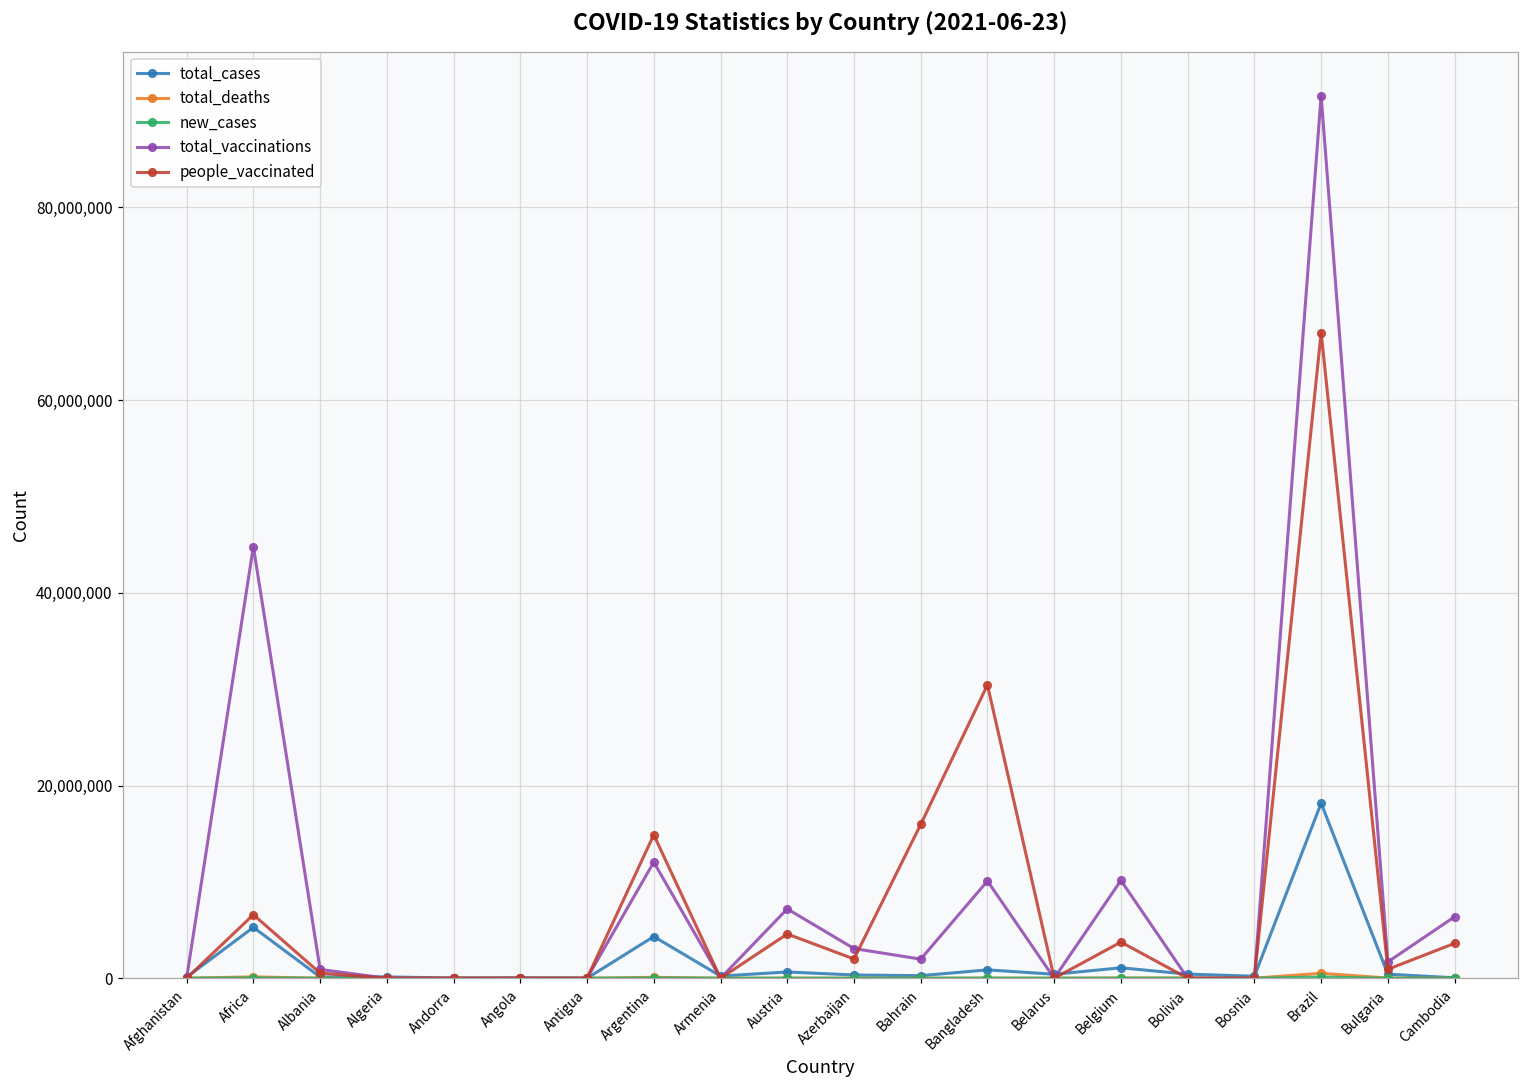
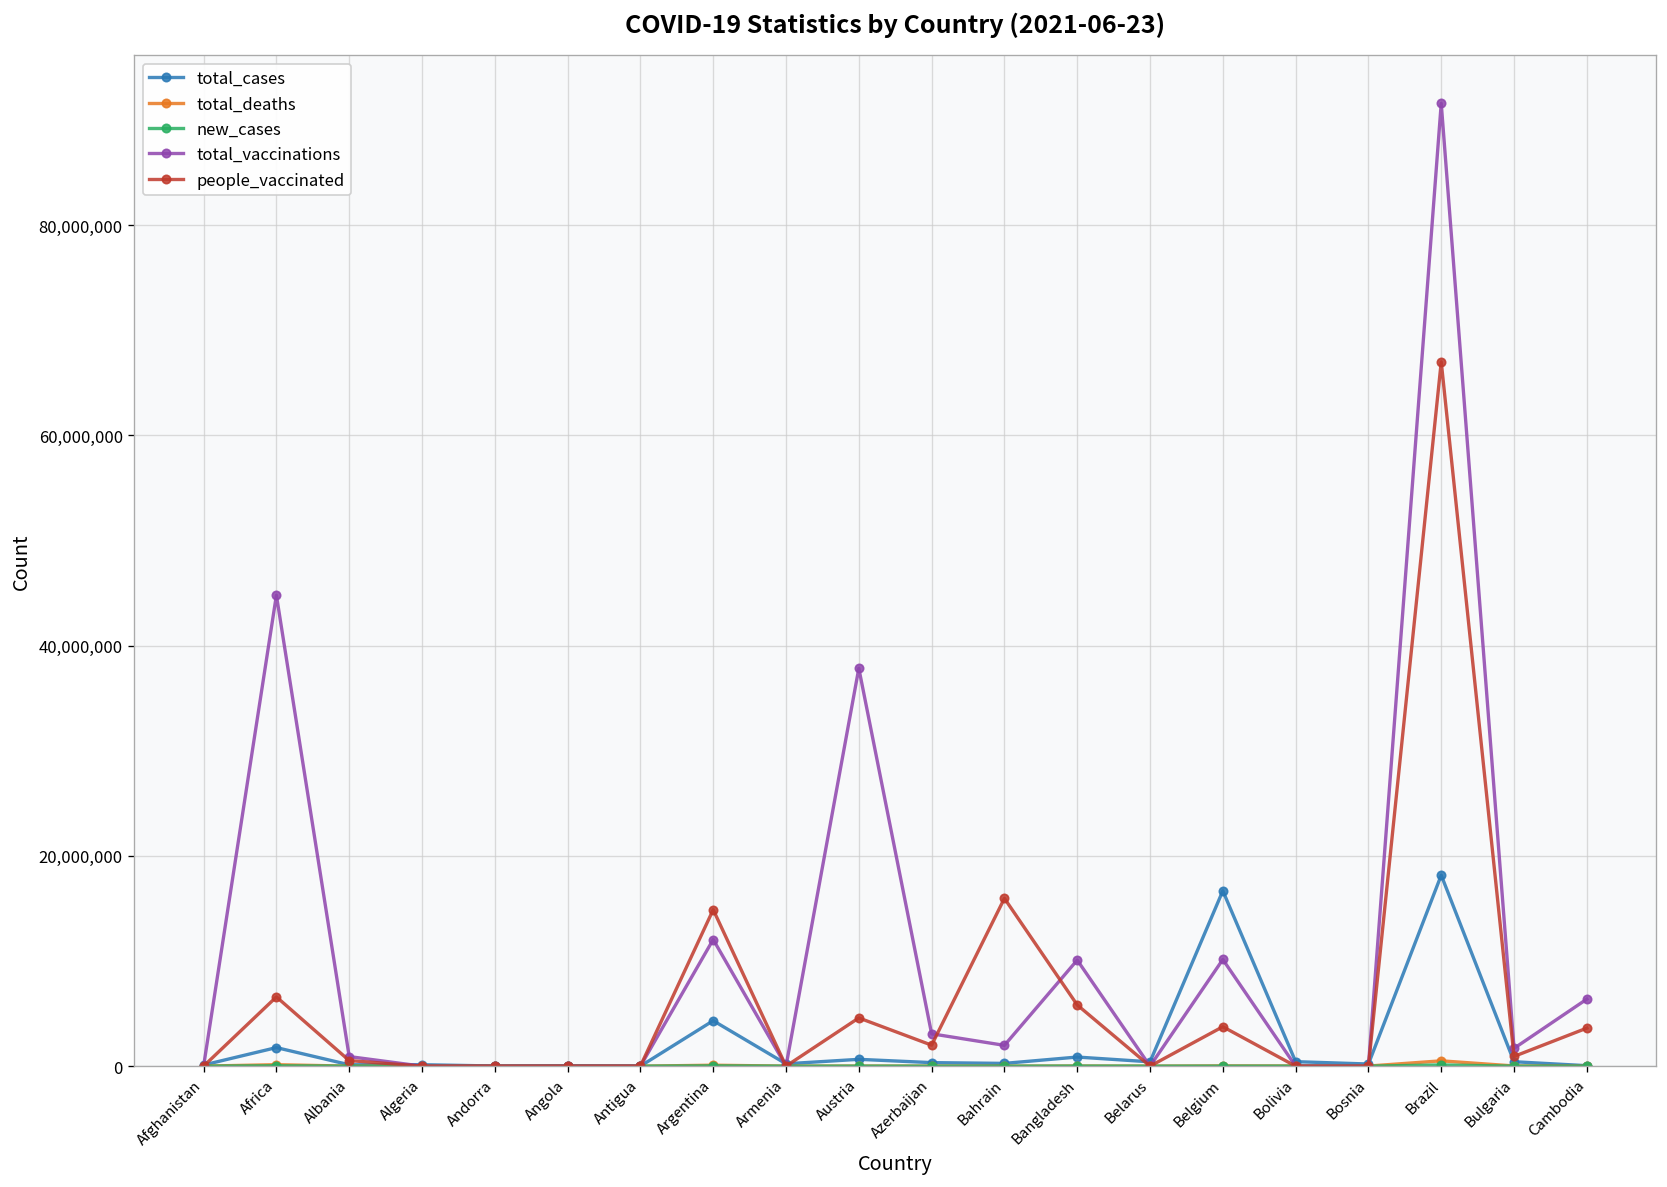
total_cases, Africa: 5,000,000 -> 2,000,000
total_vaccinations, Austria: 7,000,000 -> 38,000,000
people_vaccinated, Bangladesh: 30,000,000 -> 6,000,000
total_cases, Belgium: 1,000,000 -> 17,000,000
